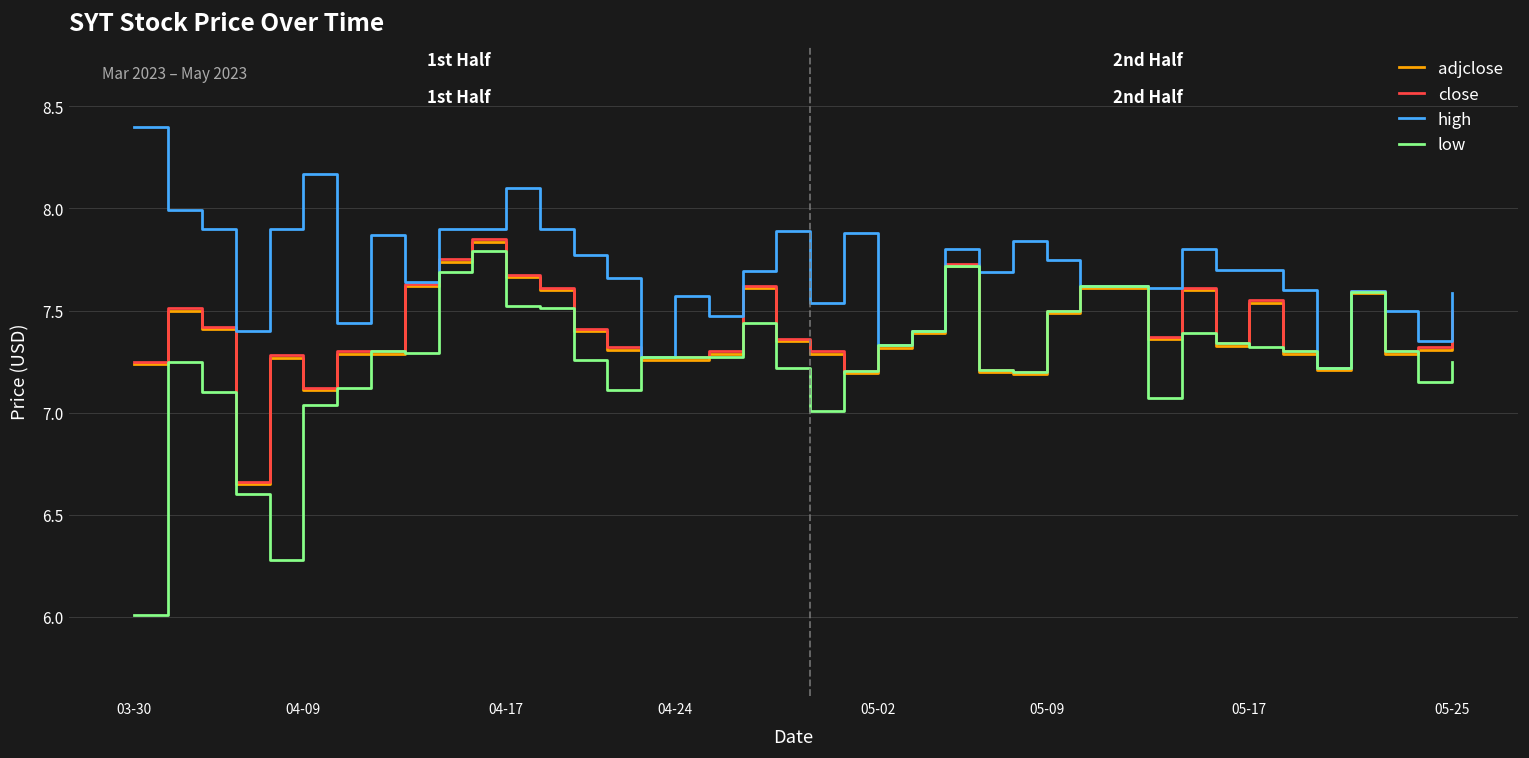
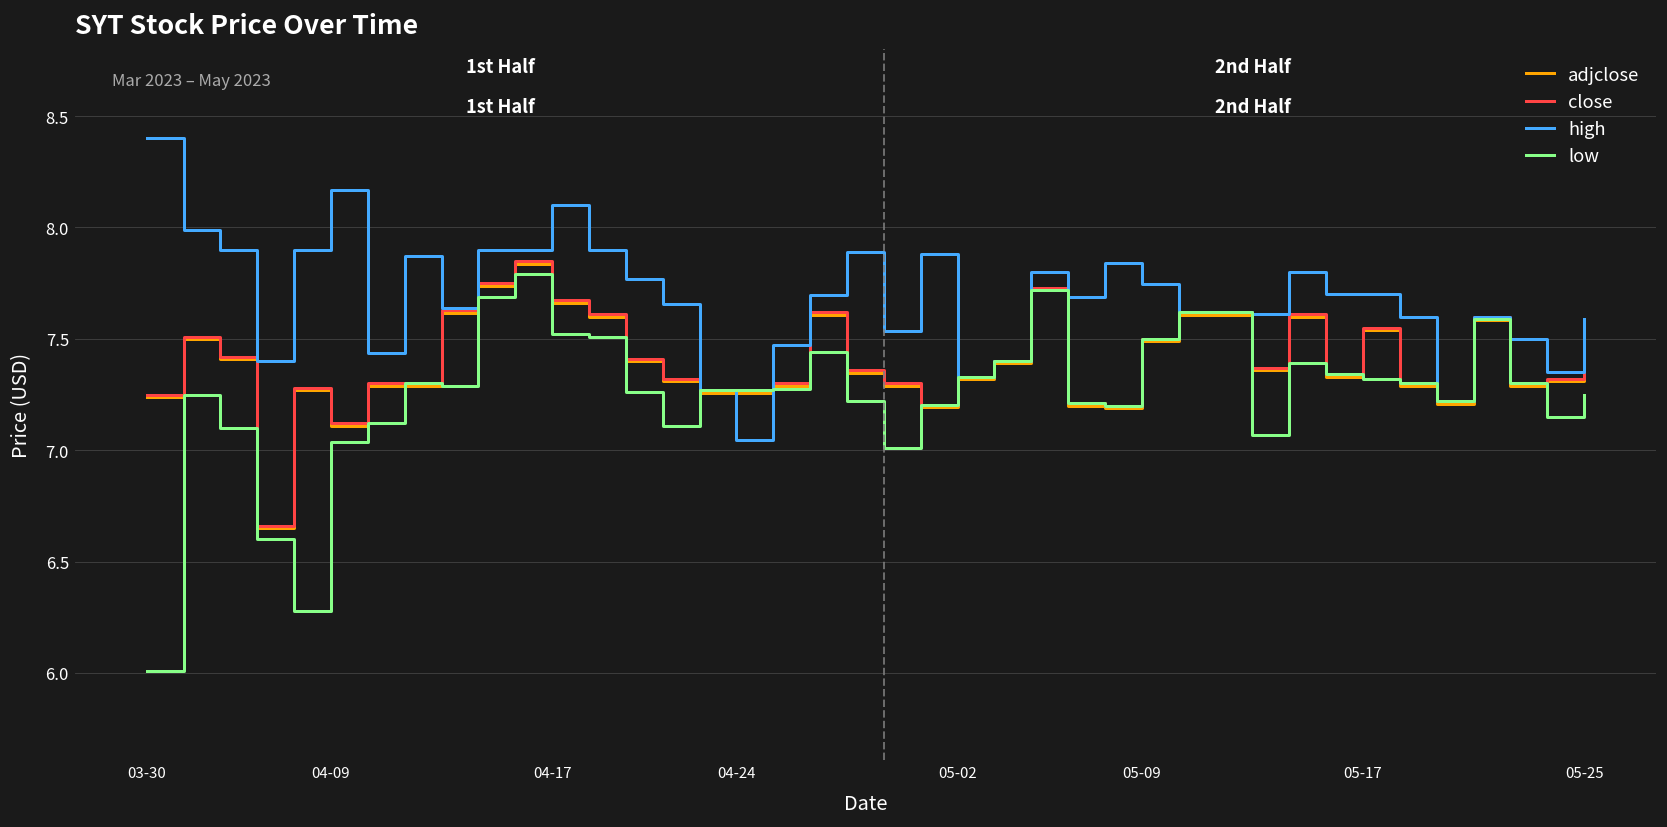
high, 04-24: 7.57 -> 7.05
